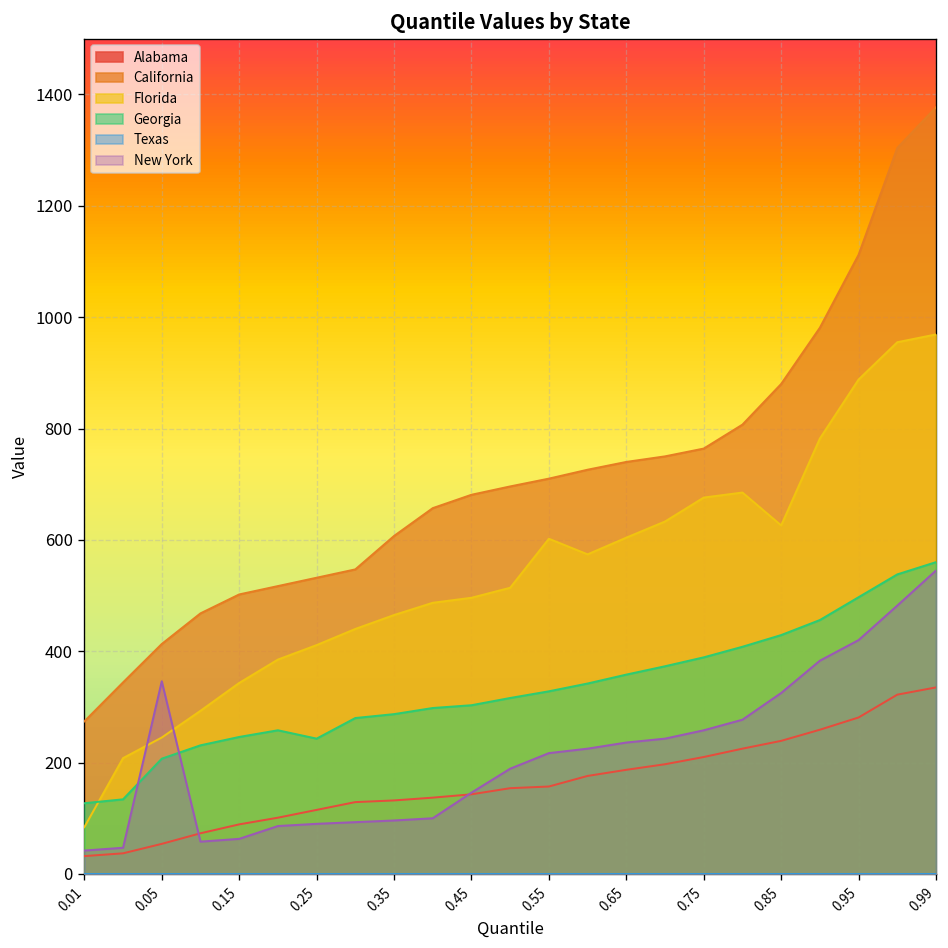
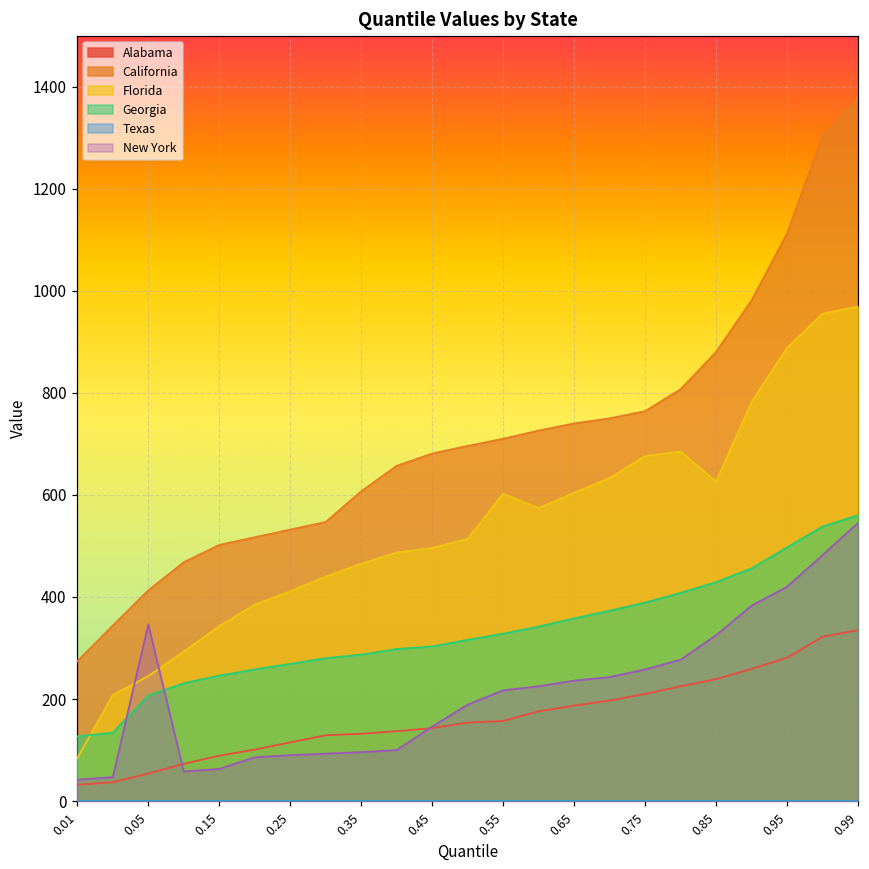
Georgia, 0.25: 240 -> 270
